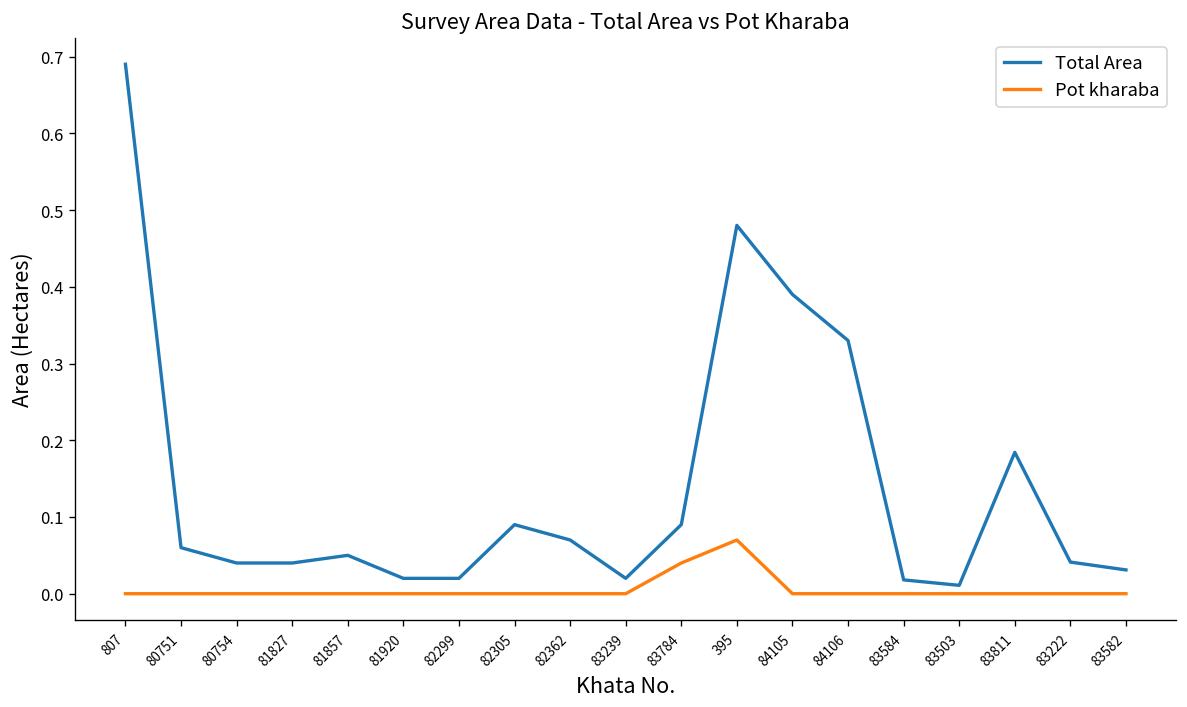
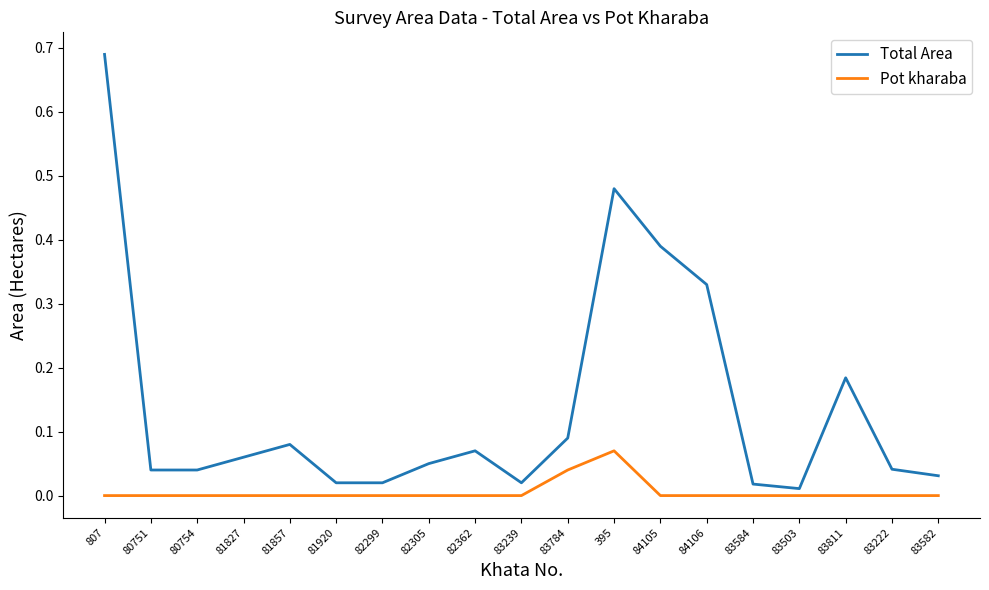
Total Area, 80751: 0.06 -> 0.04
Total Area, 81827: 0.04 -> 0.06
Total Area, 81857: 0.05 -> 0.08
Total Area, 82305: 0.09 -> 0.05
